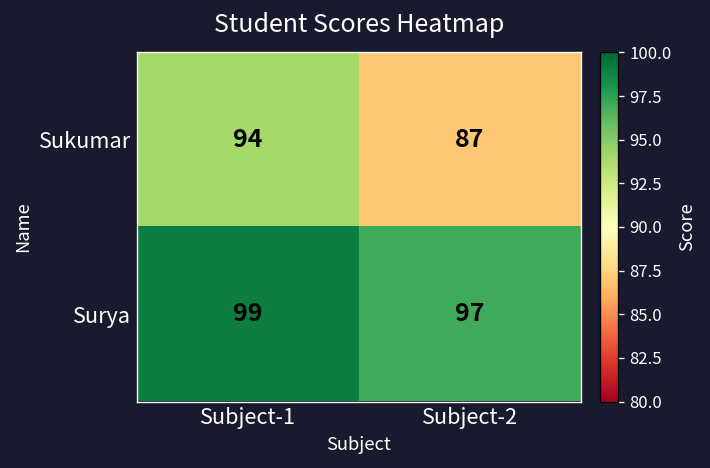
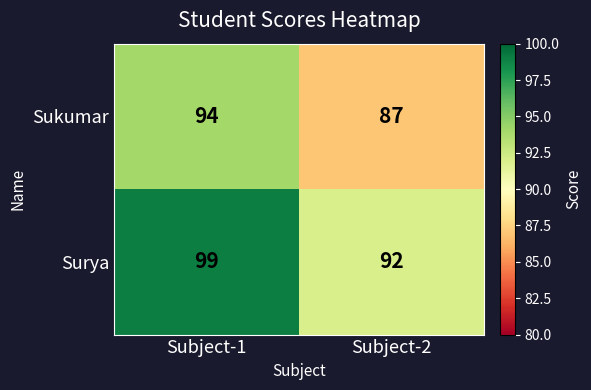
Surya, Subject-2: 97 -> 92
